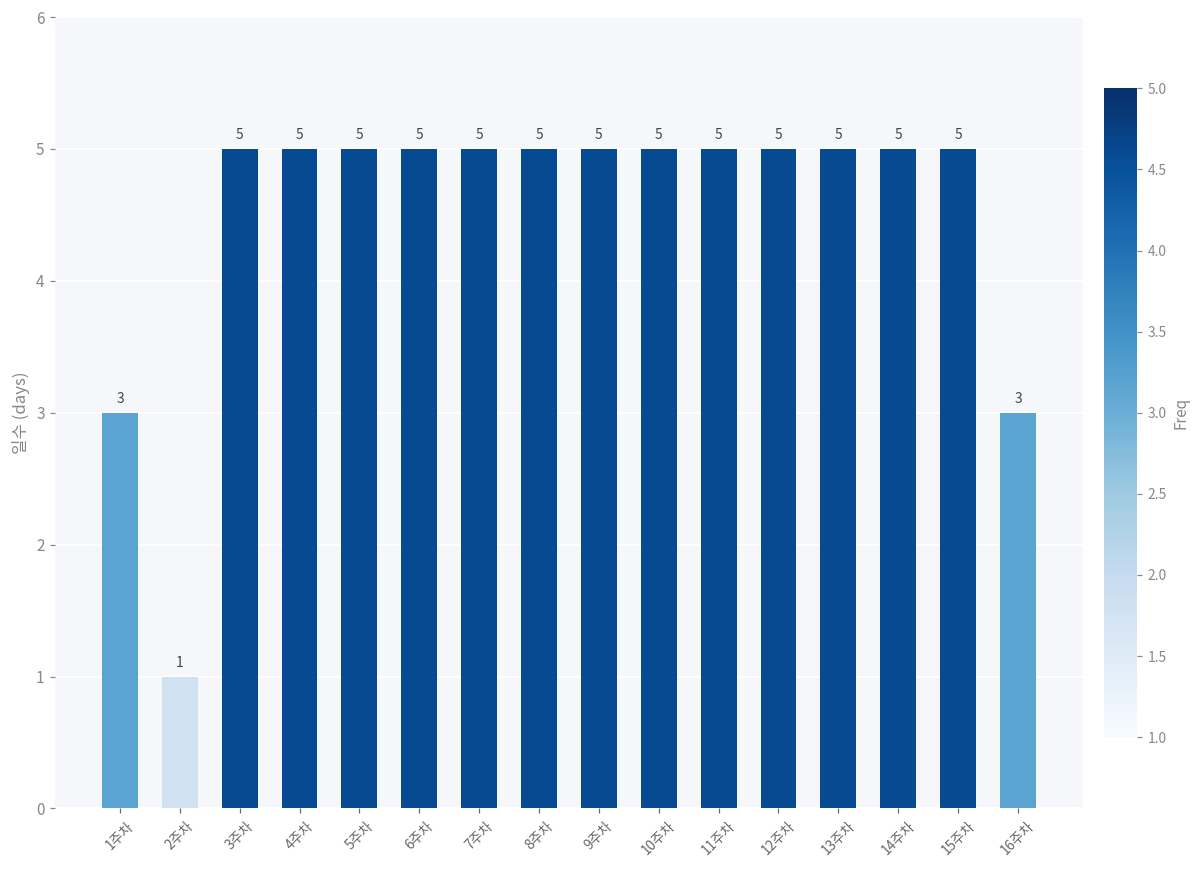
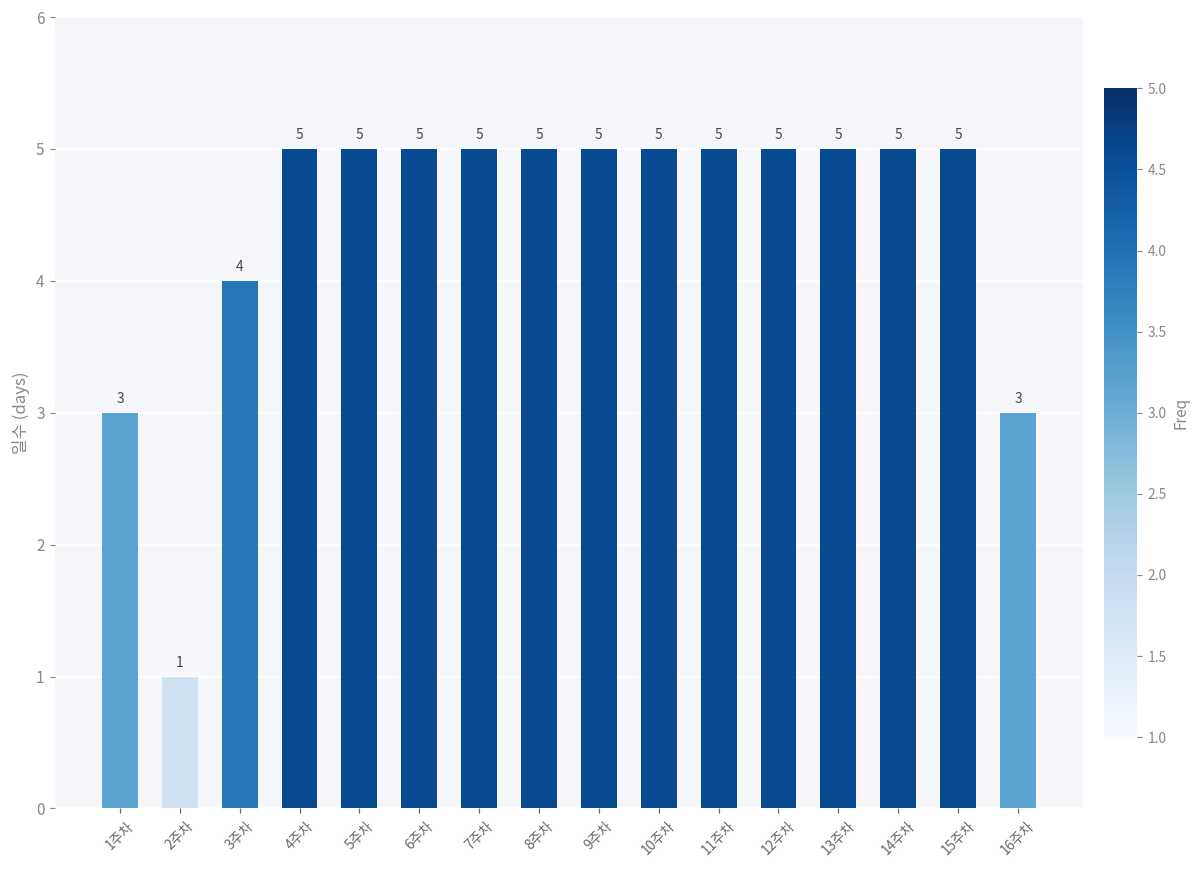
3주차: 5 -> 4
